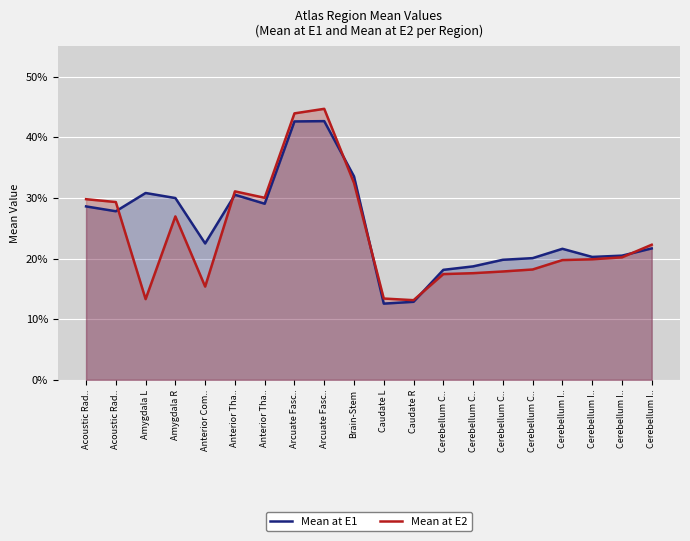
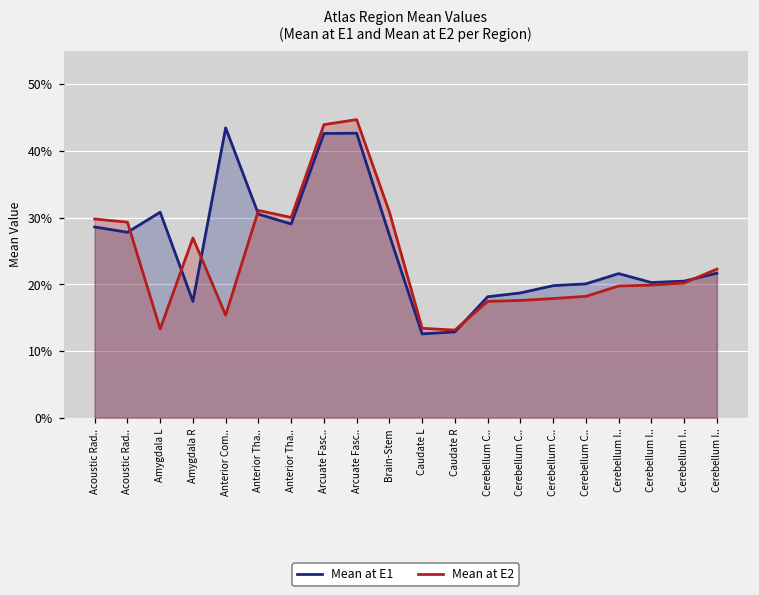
Mean at E1, Amygdala R: 30% -> 17%
Mean at E1, Anterior Com..: 22% -> 43%
Mean at E1, Brain-Stem: 34% -> 27%
Mean at E2, Brain-Stem: 32% -> 31%
